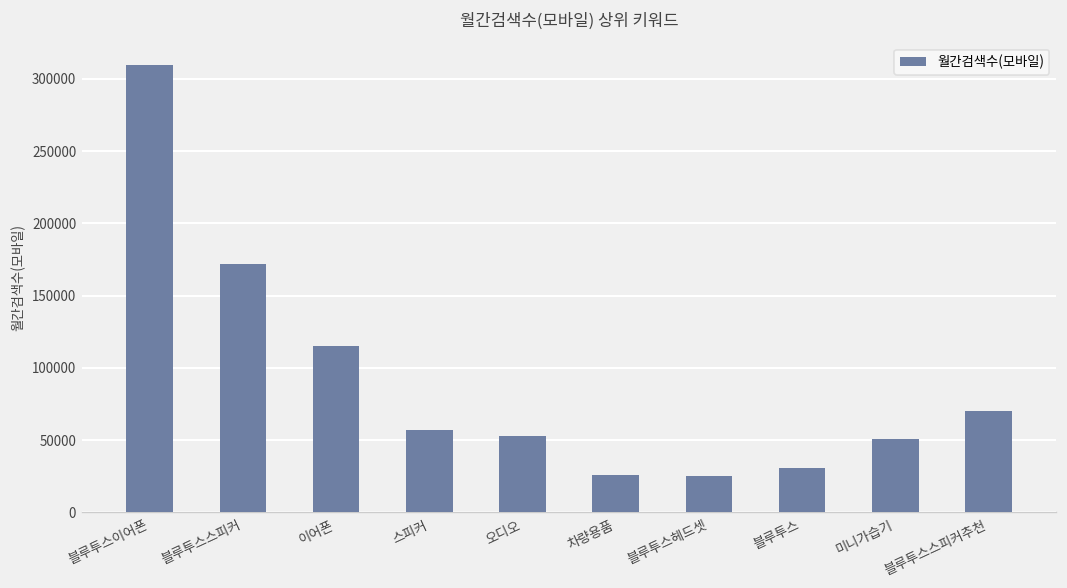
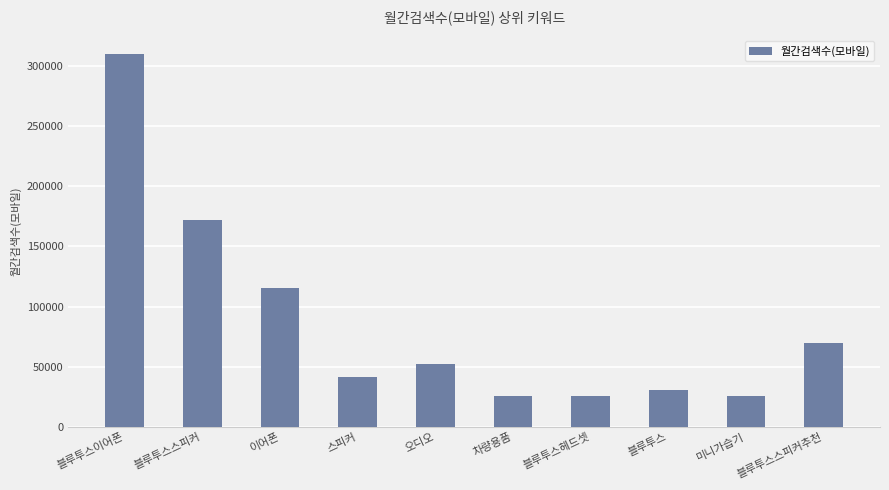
스피커: 57000 -> 41000
미니가습기: 50000 -> 26000
